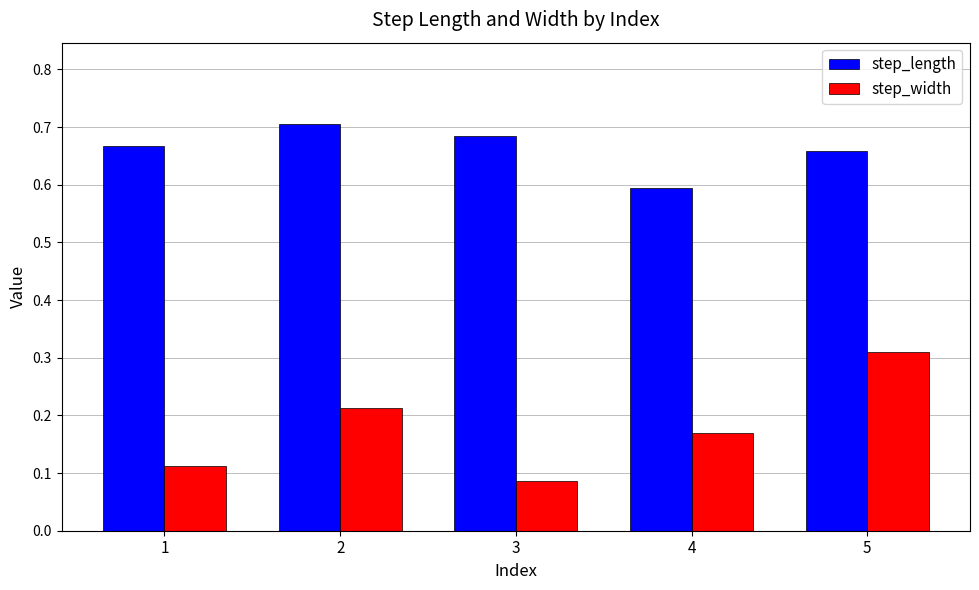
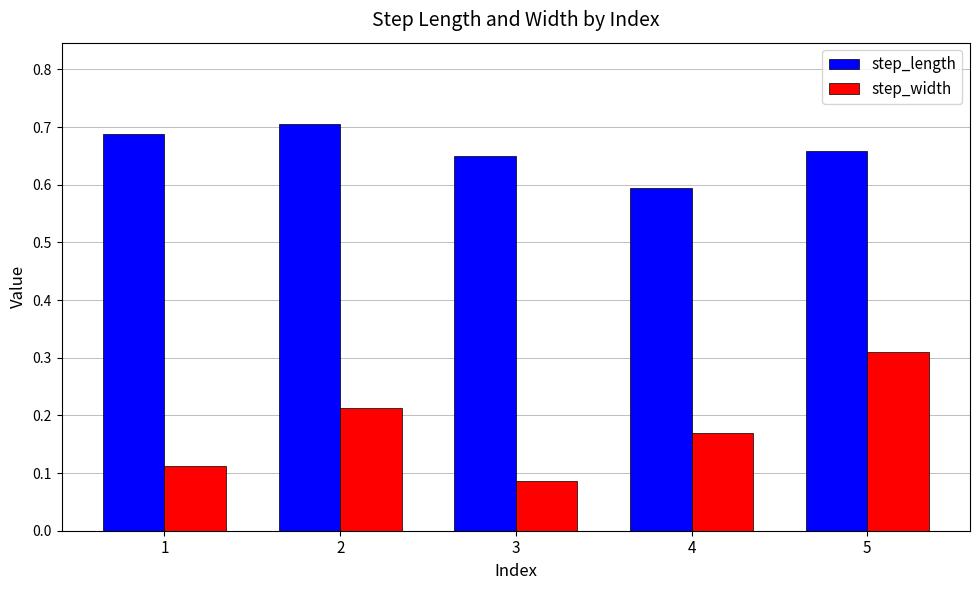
step_length, 1: 0.67 -> 0.69
step_length, 3: 0.68 -> 0.65
